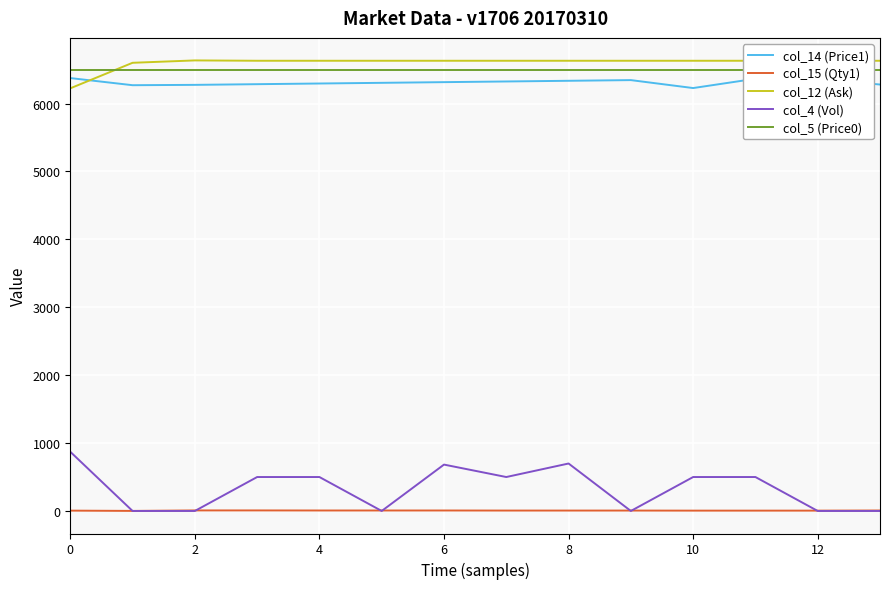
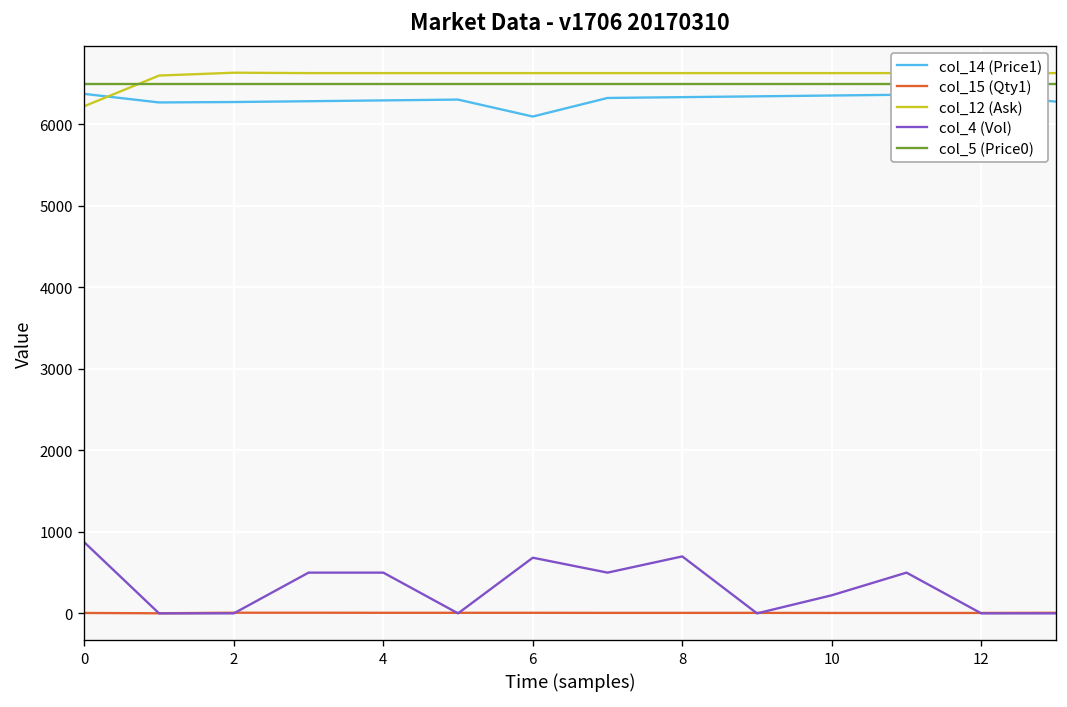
col_14 (Price1), 6: 6300 -> 6100
col_14 (Price1), 10: 6200 -> 6400
col_4 (Vol), 10: 500 -> 200
